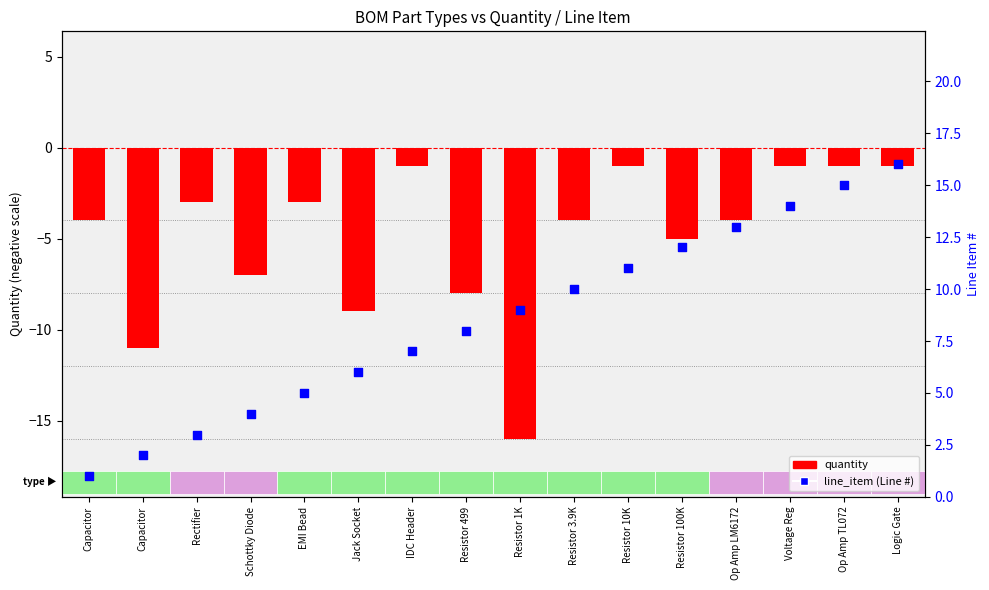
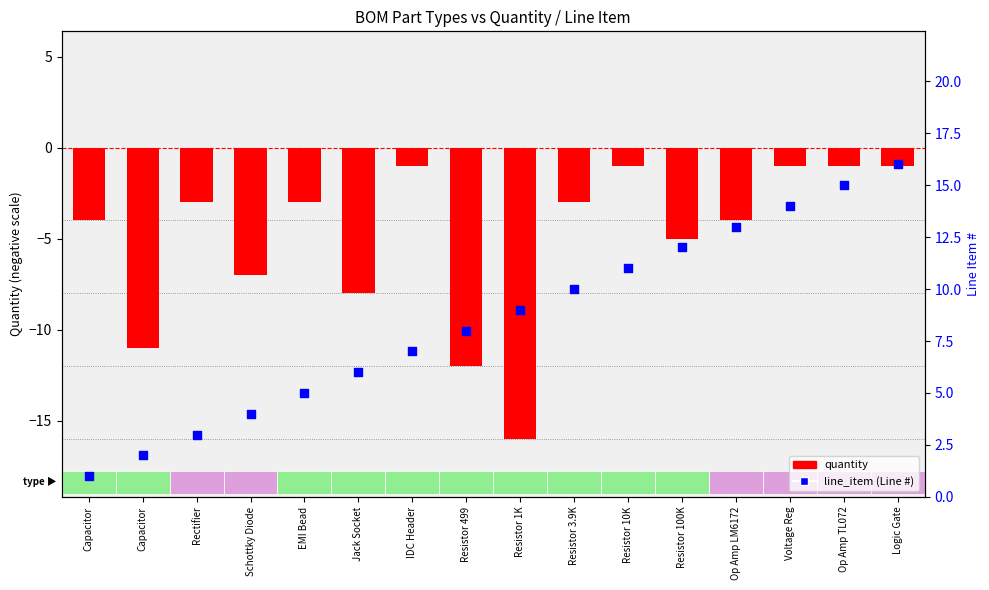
quantity, Jack Socket: -9.0 -> -8.0
quantity, Resistor 499: -8.0 -> -12.0
quantity, Resistor 3.9K: -4.0 -> -3.0
